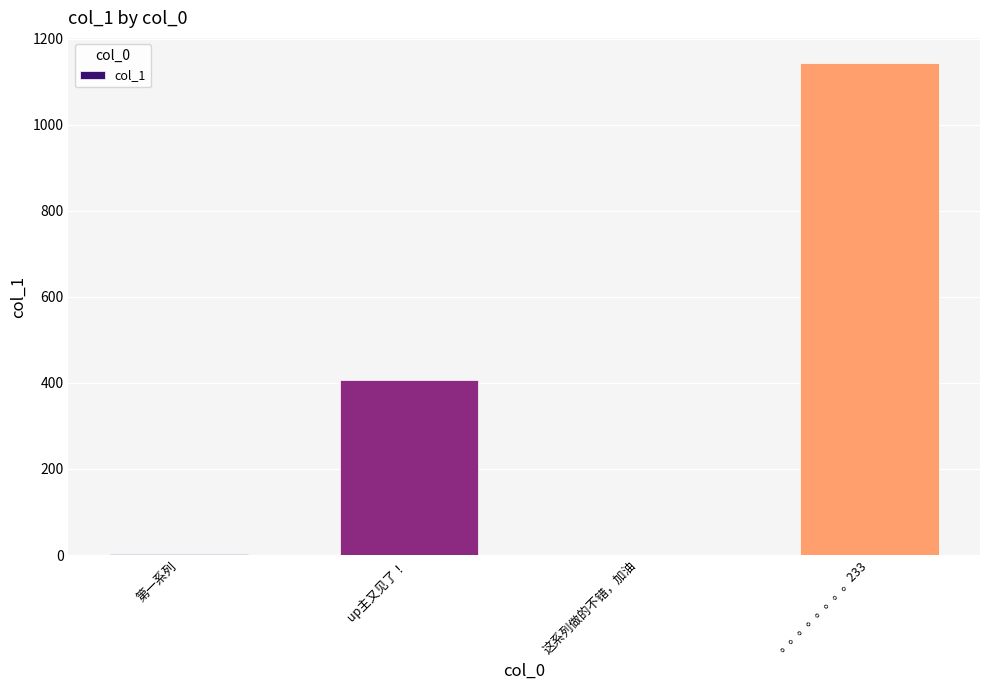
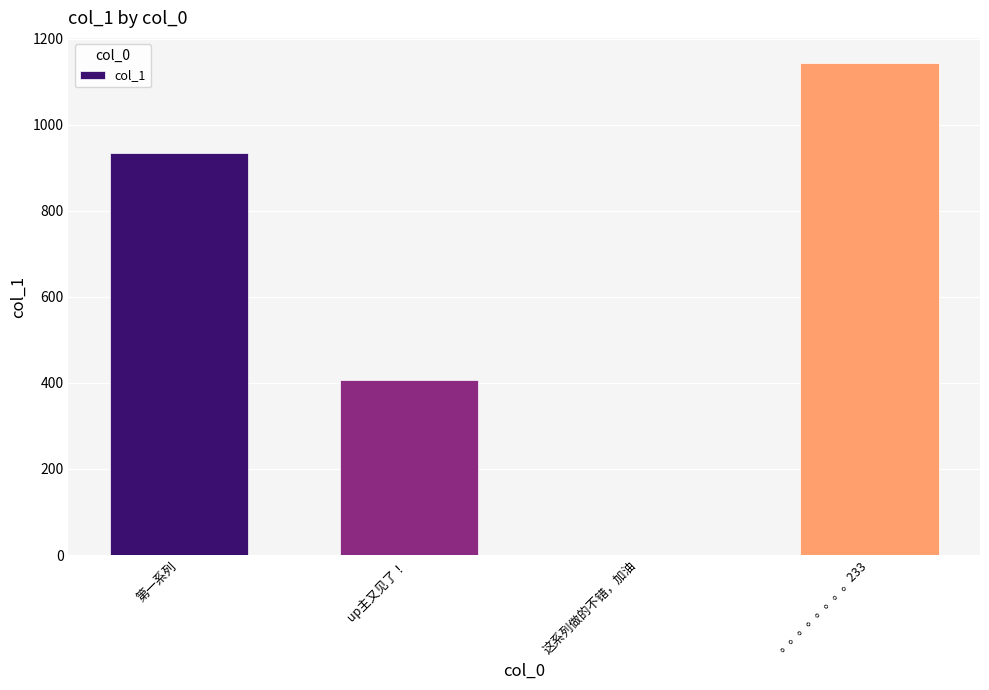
第一系列: 0 -> 930
